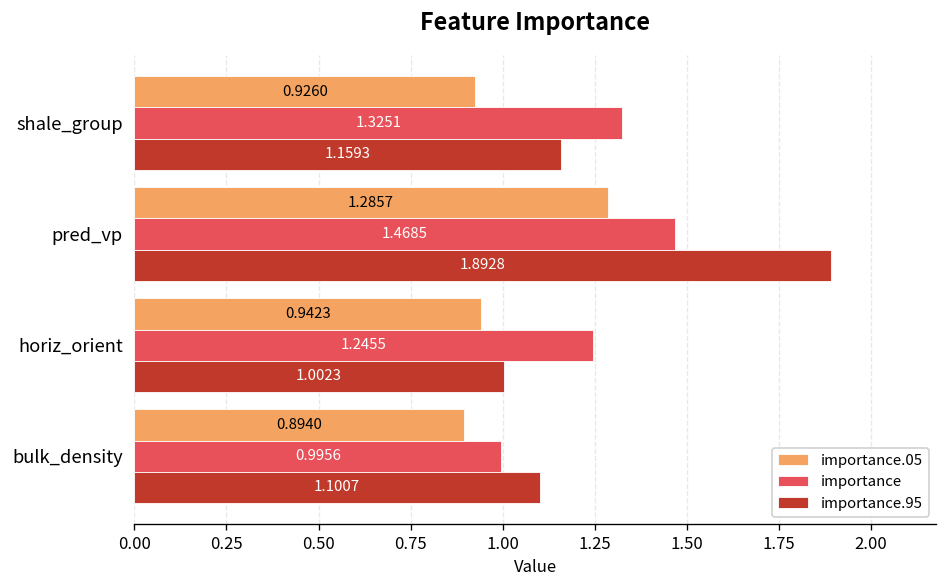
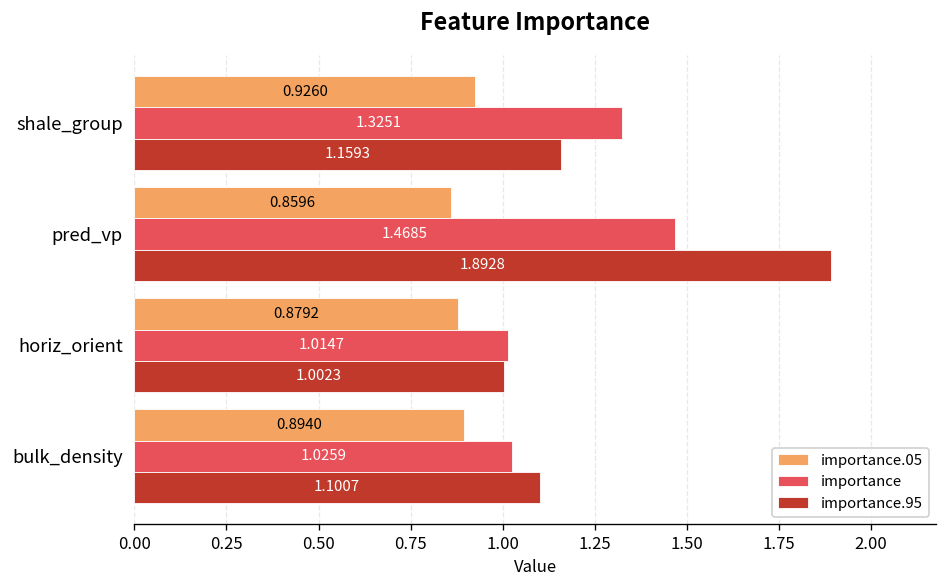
importance.05, pred_vp: 1.2857 -> 0.8596
importance.05, horiz_orient: 0.9423 -> 0.8792
importance, horiz_orient: 1.2455 -> 1.0147
importance, bulk_density: 0.9956 -> 1.0259
